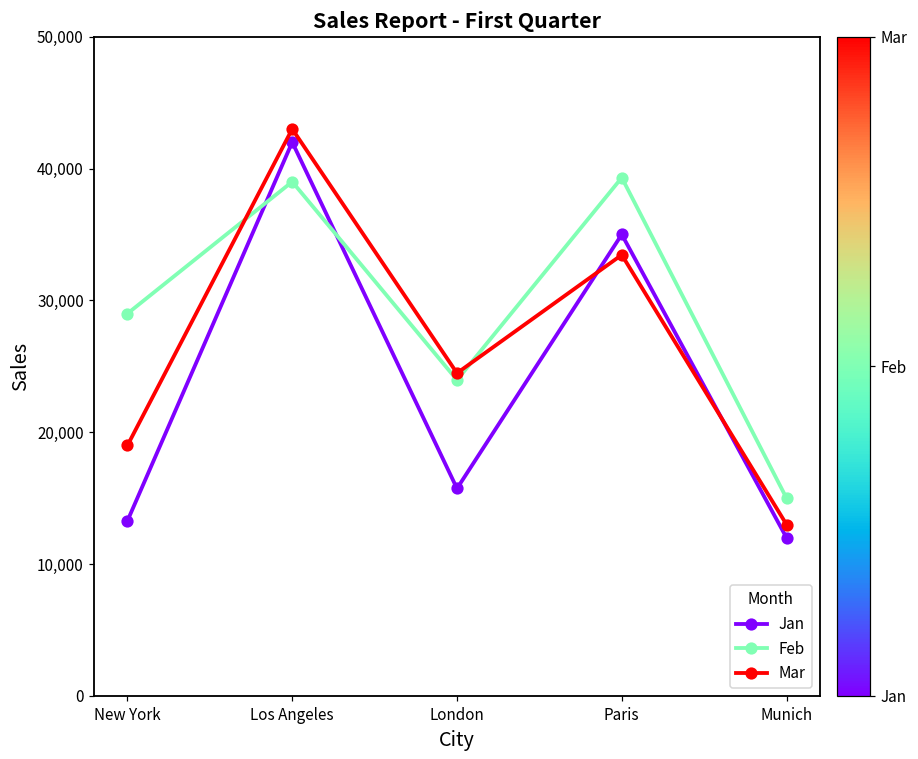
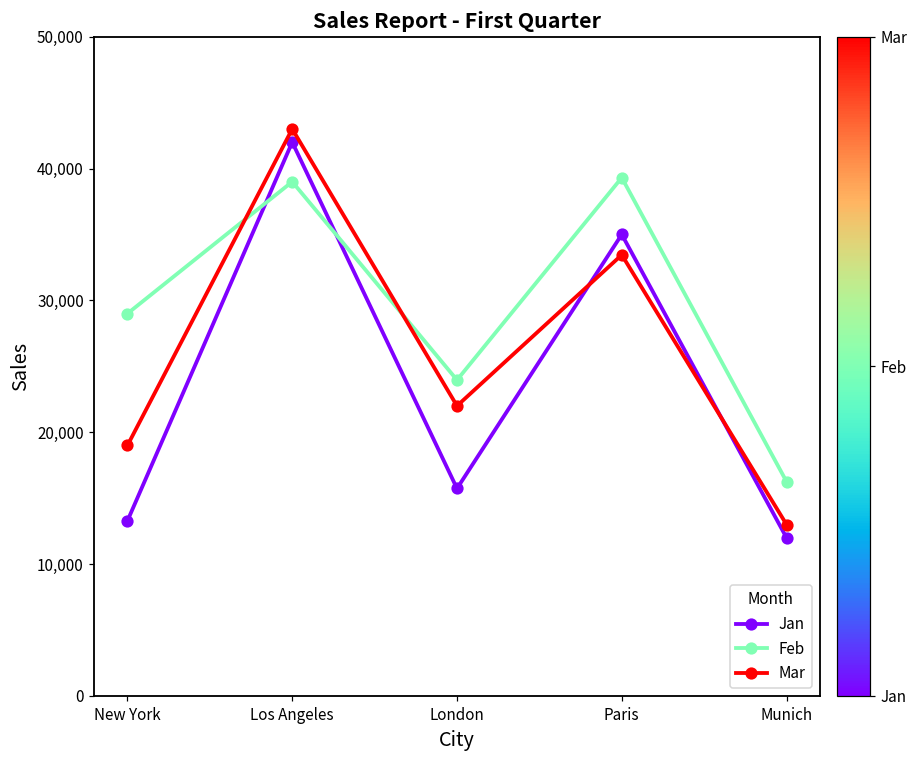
Mar, London: 24,500 -> 22,000
Feb, Munich: 15,000 -> 16,300
